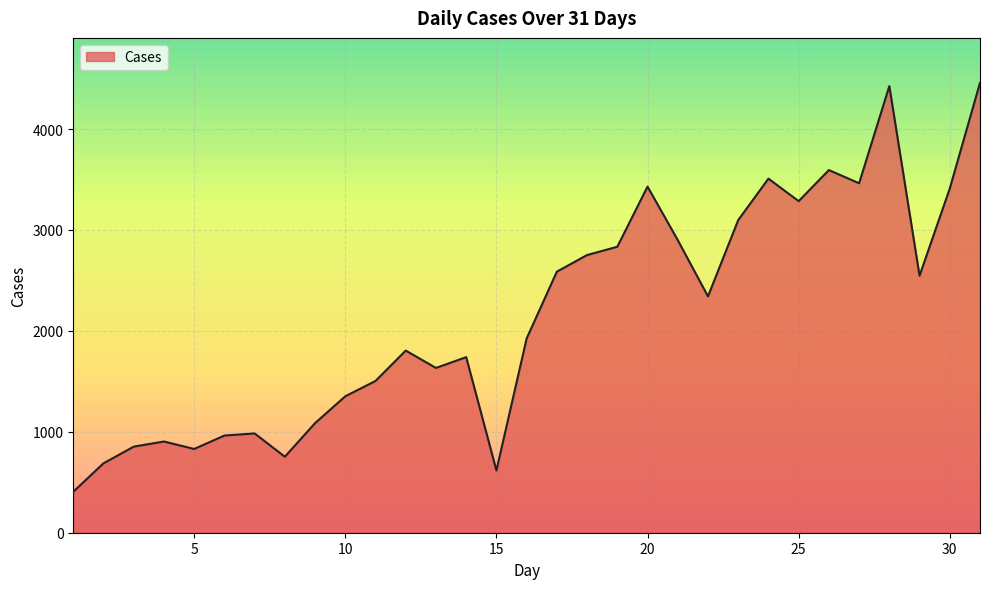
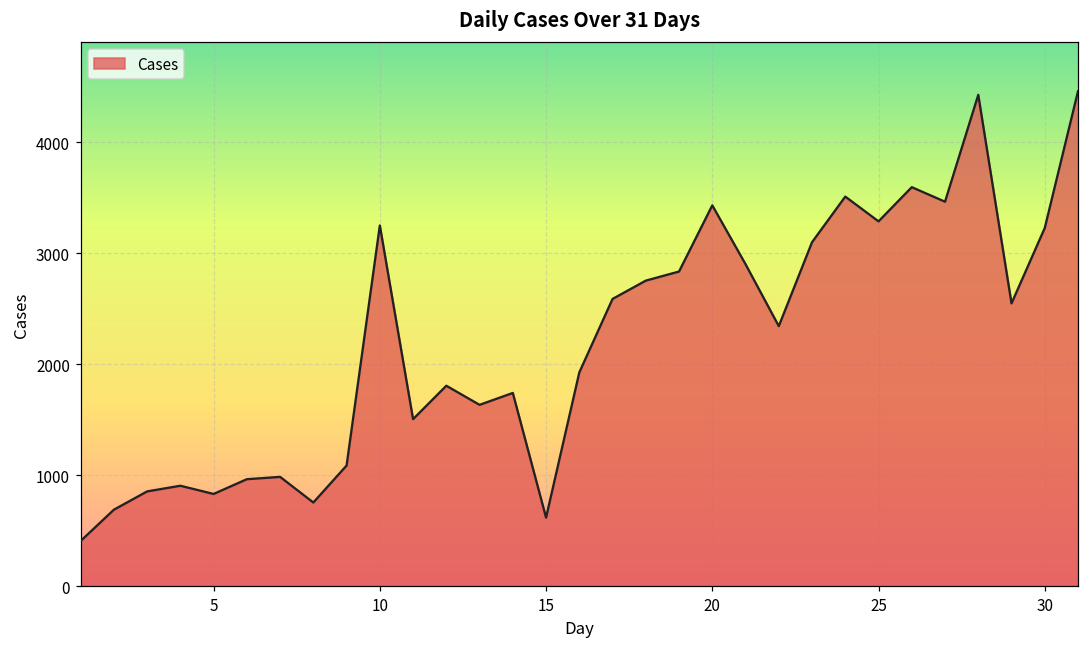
10: 1350 -> 3250
30: 3410 -> 3230
